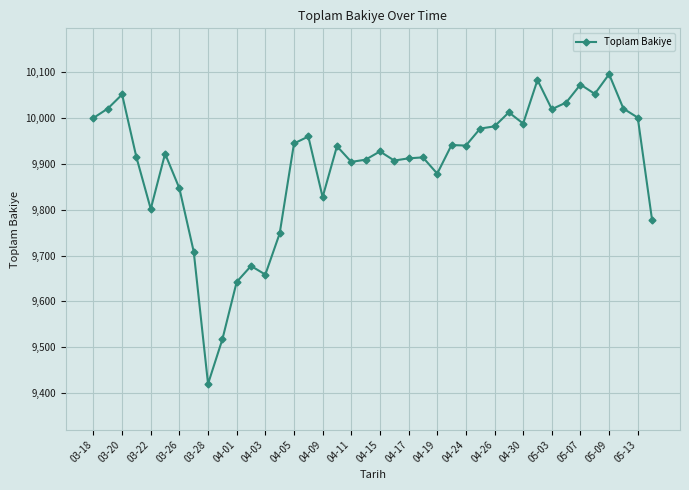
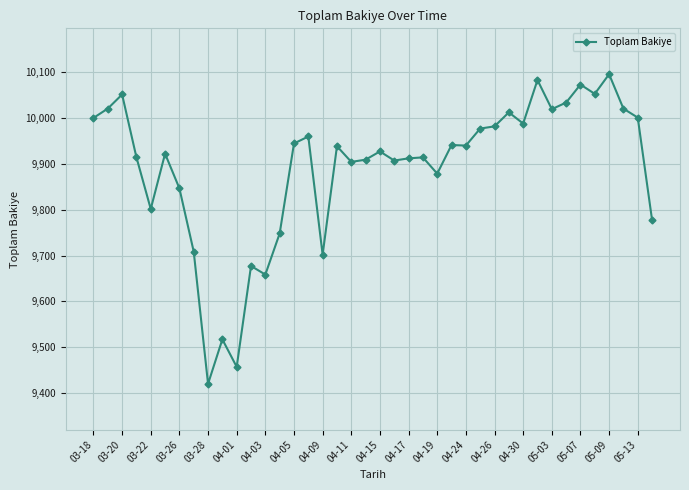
04-01: 9,640 -> 9,460
04-09: 9,830 -> 9,700
